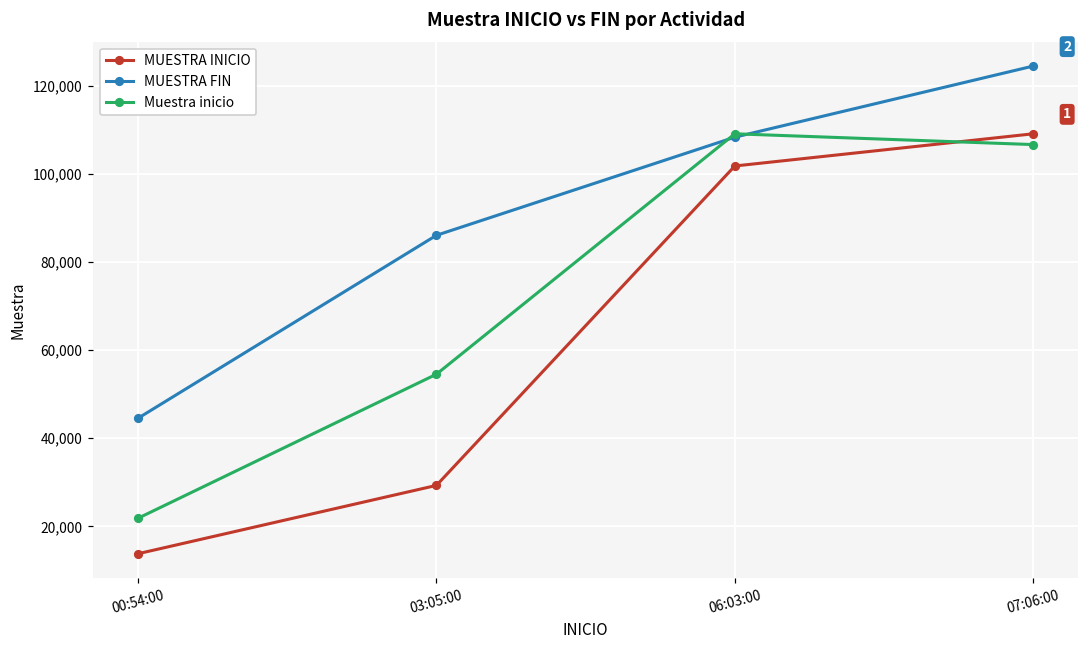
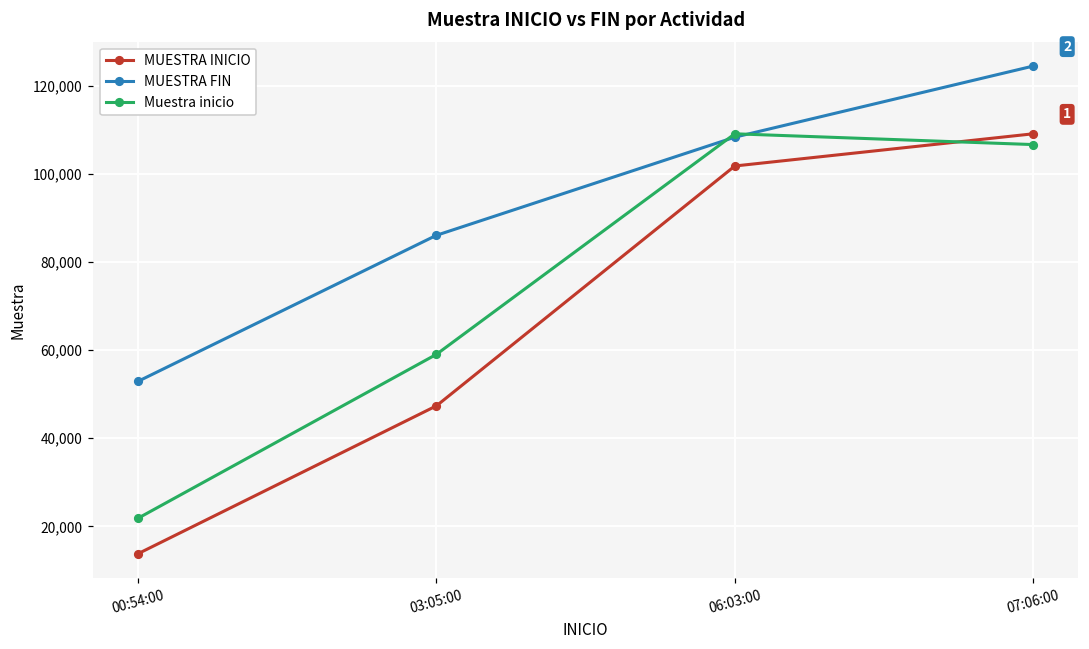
MUESTRA FIN, 00:54:00: 45,000 -> 53,000
MUESTRA INICIO, 03:05:00: 29,000 -> 47,000
Muestra inicio, 03:05:00: 55,000 -> 59,000
